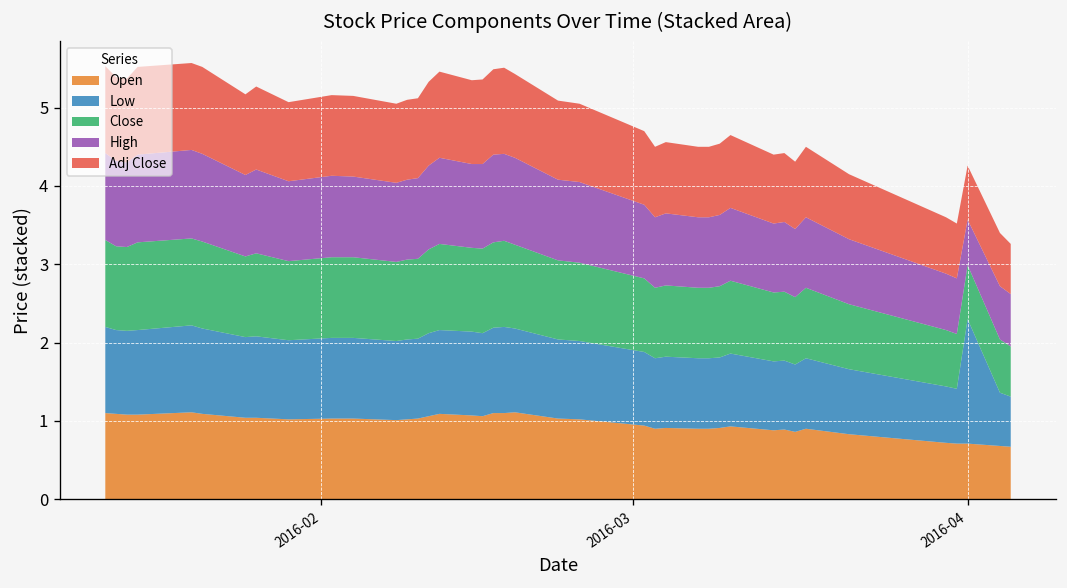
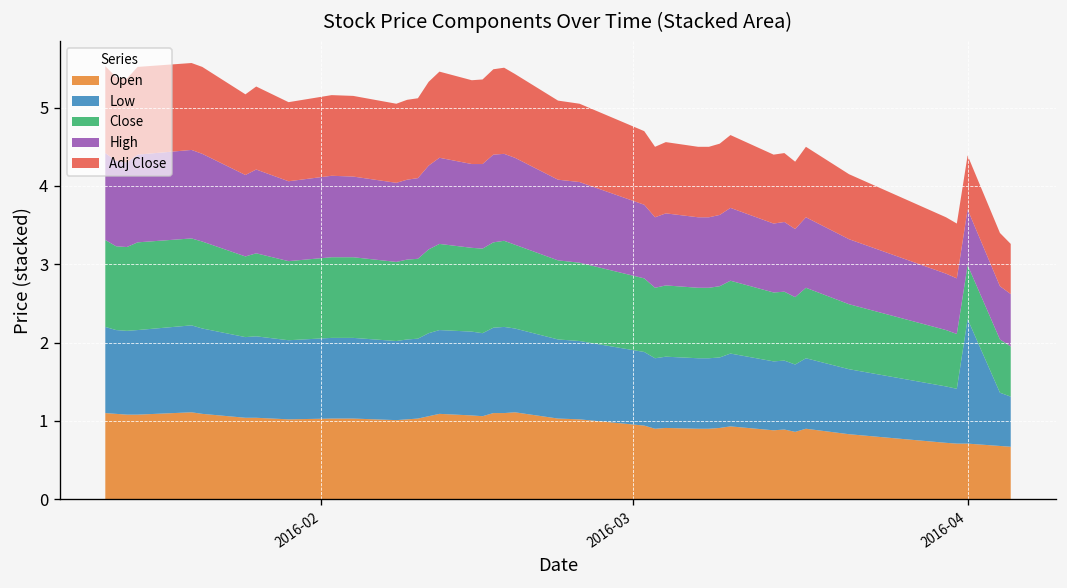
High, 2016-04: 0.6 -> 0.7
